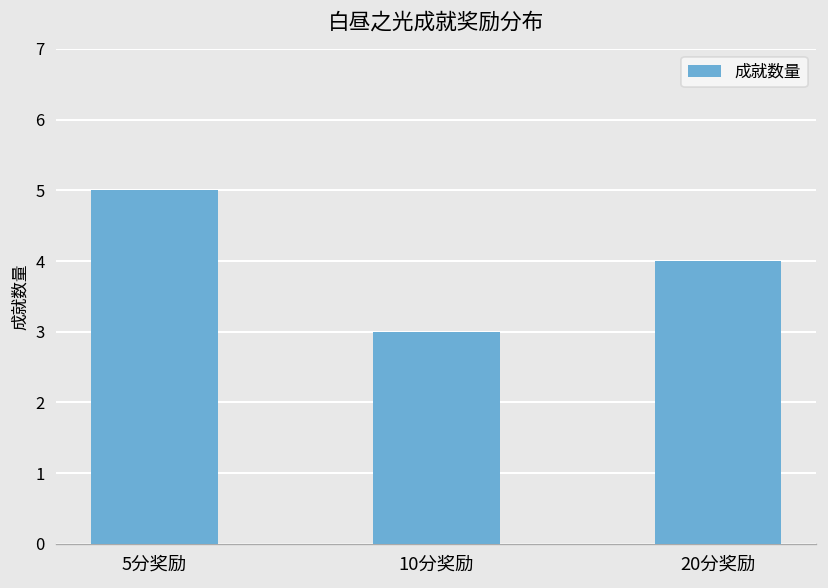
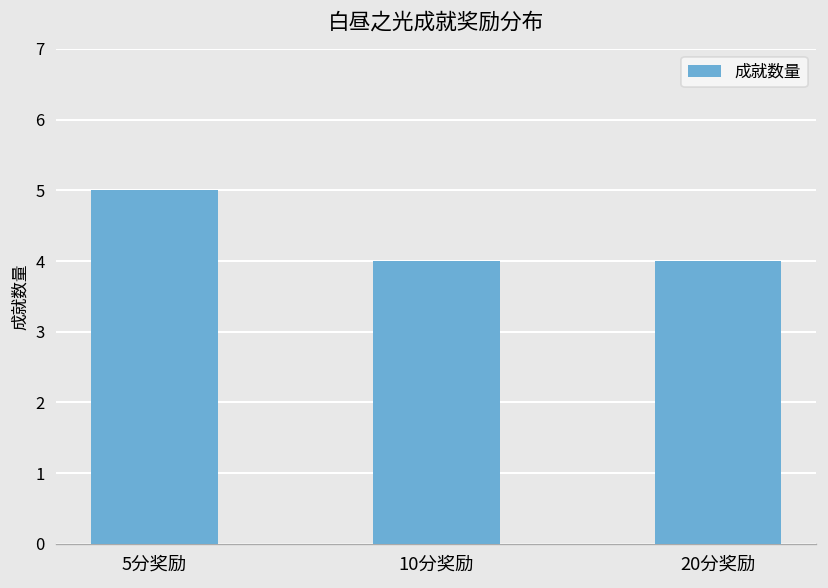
10分奖励: 3 -> 4
